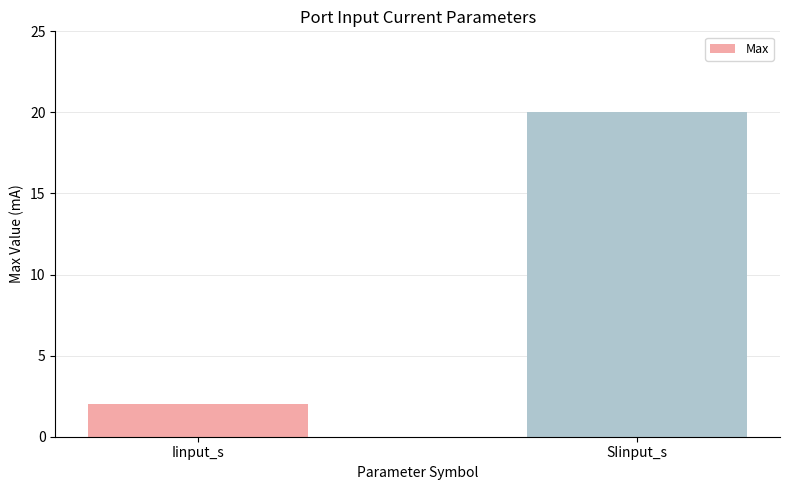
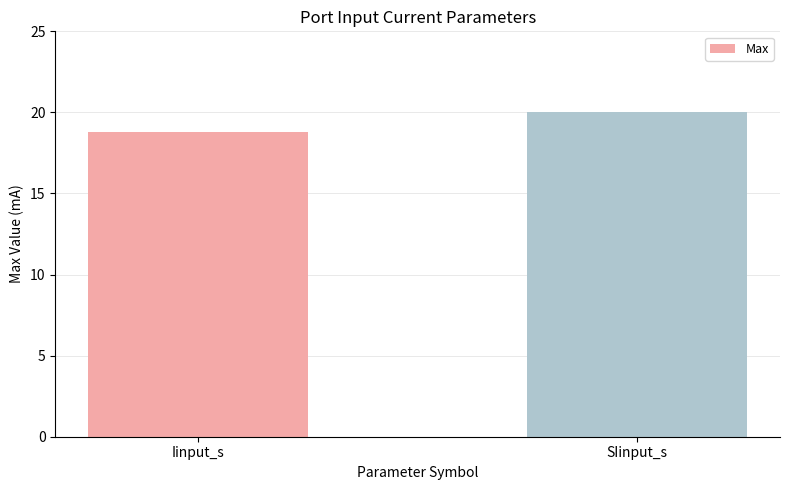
Iinput_s: 2.0 -> 18.8
